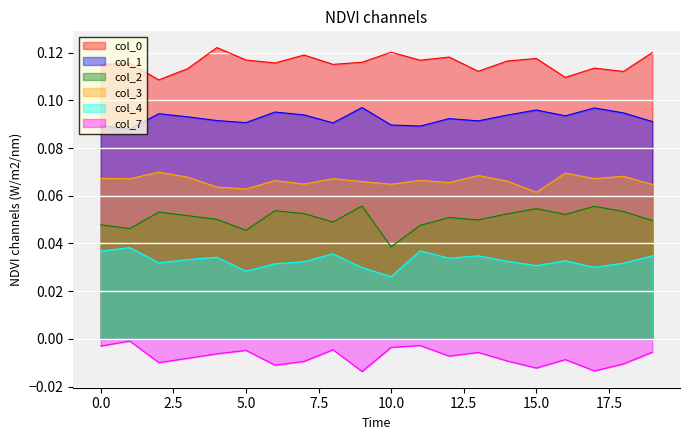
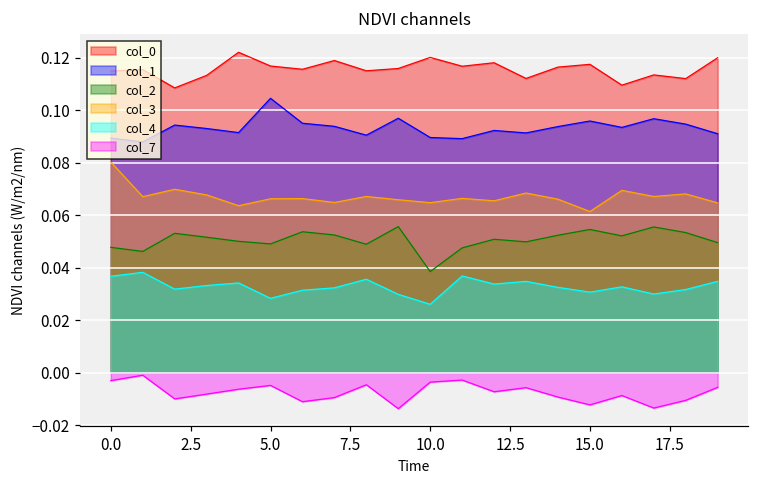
col_3, 0.0: 0.067 -> 0.080
col_1, 5.0: 0.091 -> 0.105
col_2, 5.0: 0.045 -> 0.049
col_3, 5.0: 0.063 -> 0.066
